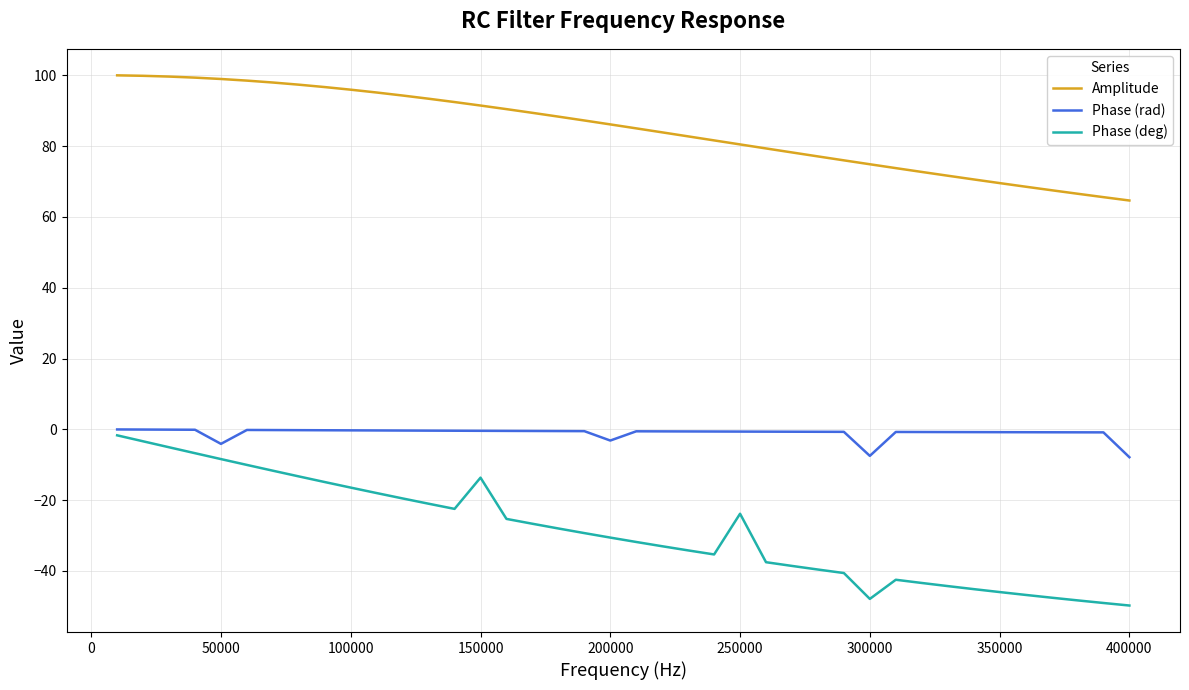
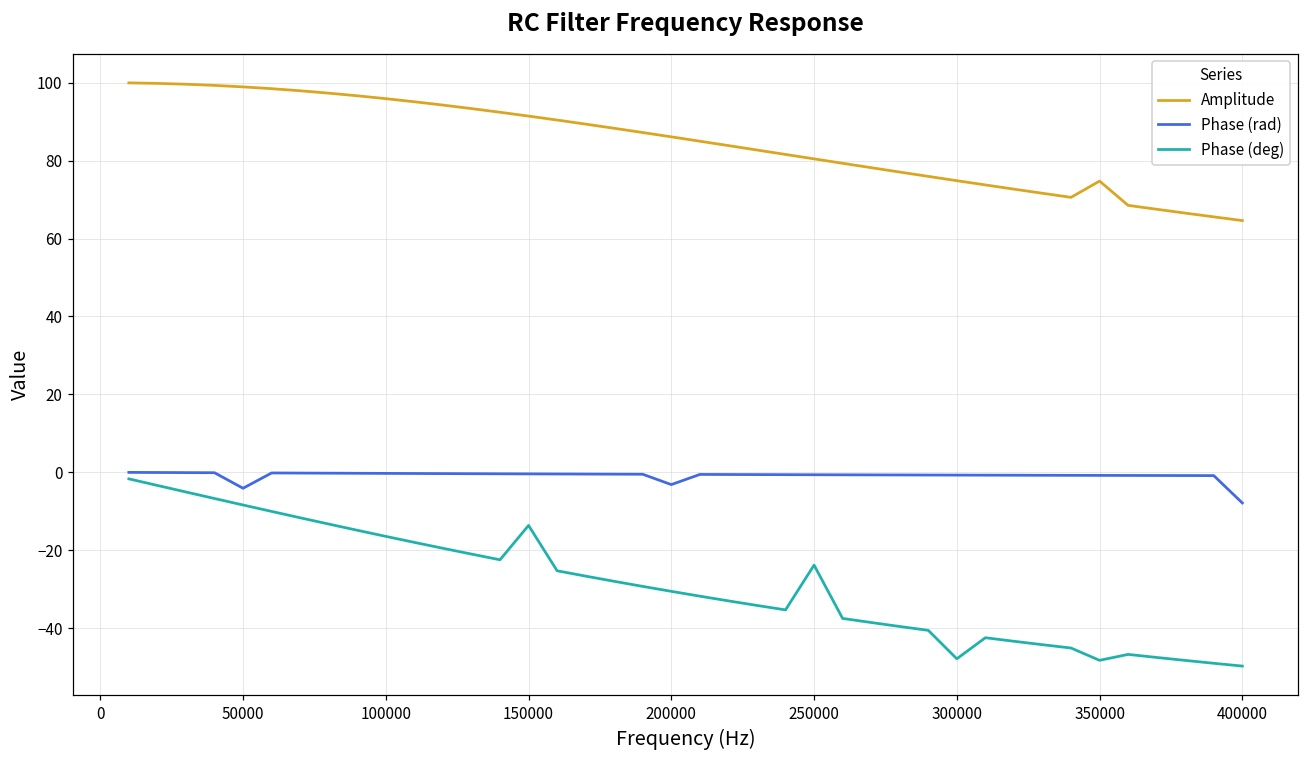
Phase (rad), 300000: -7 -> -1
Amplitude, 350000: 70 -> 75
Phase (deg), 350000: -46 -> -48
